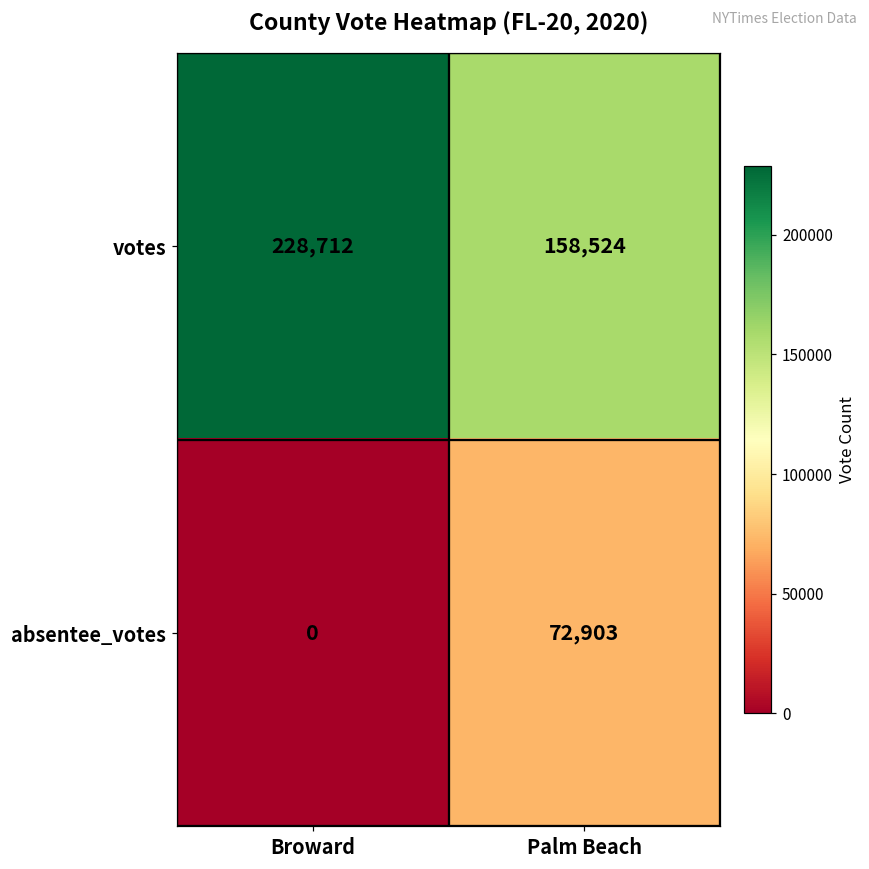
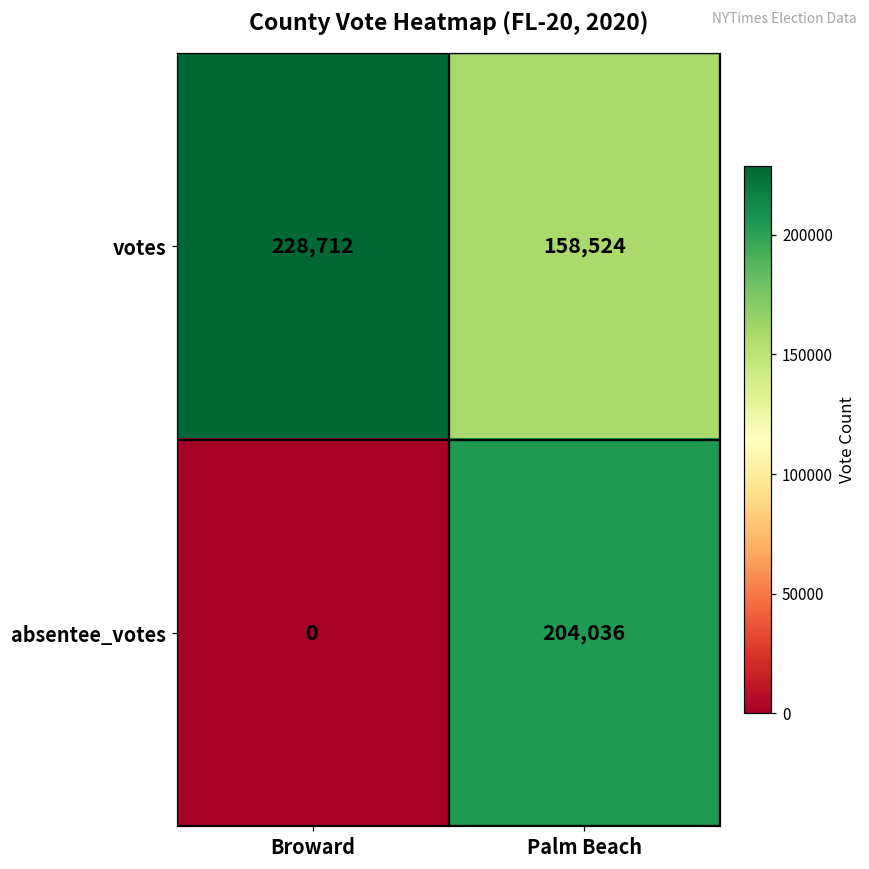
absentee_votes, Palm Beach: 72,903 -> 204,036
